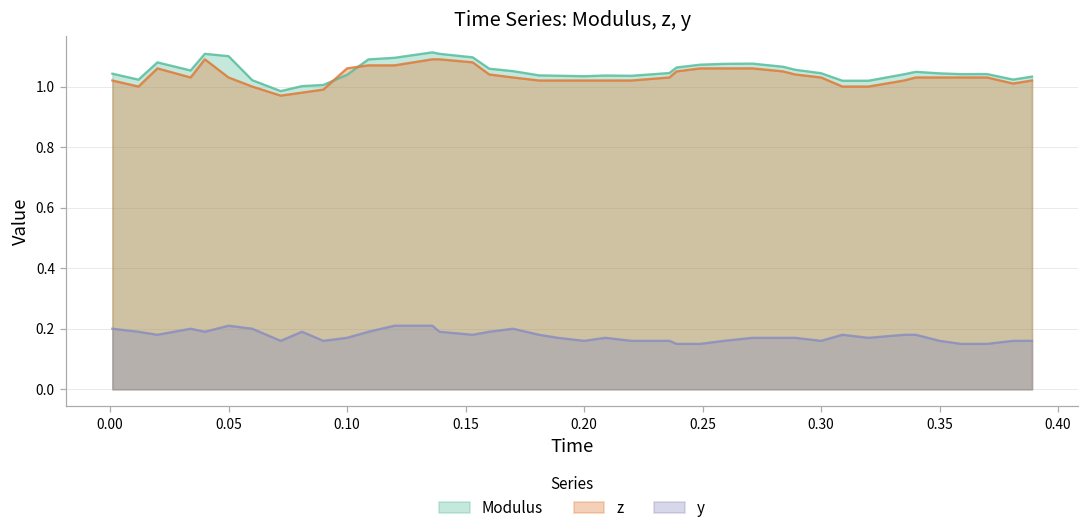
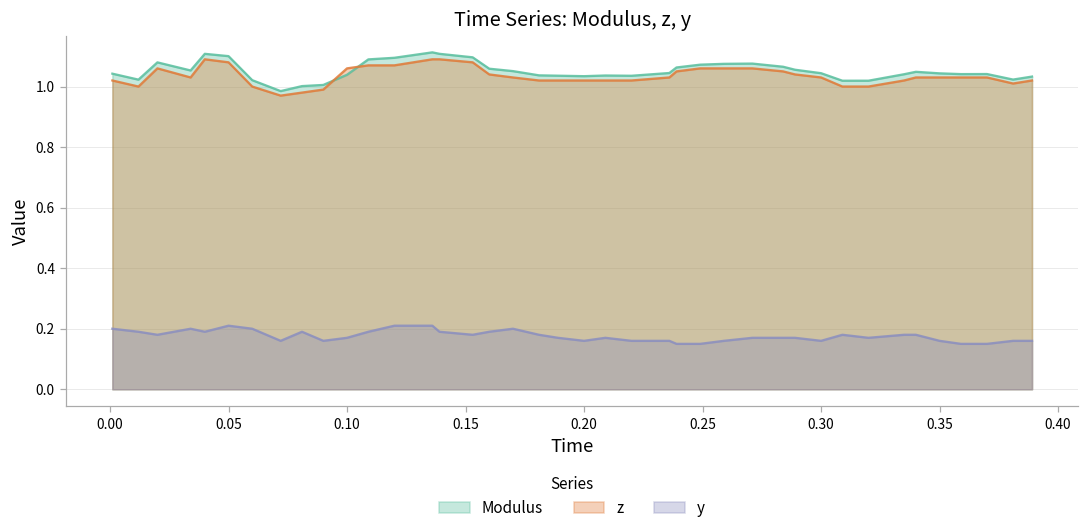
z, 0.05: 1.03 -> 1.08
